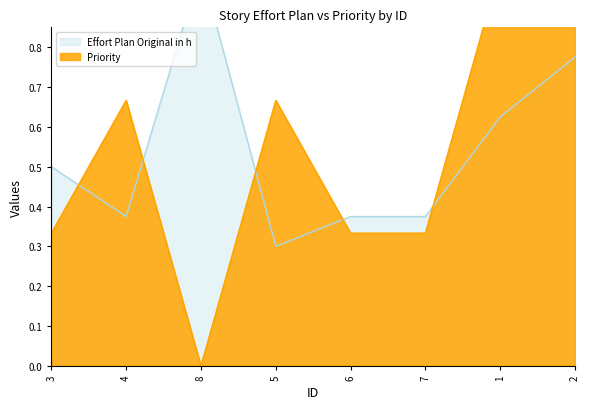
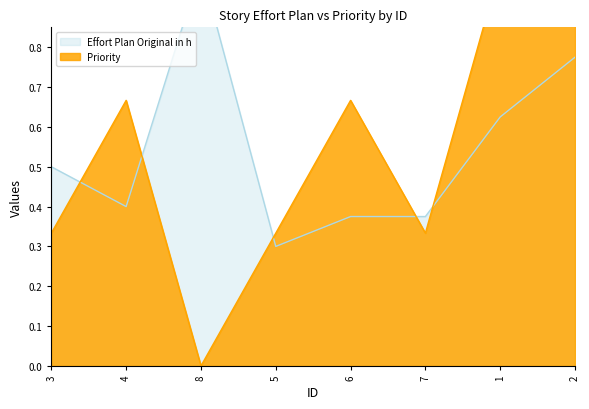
Effort Plan Original in h, 4: 0.38 -> 0.40
Priority, 5: 0.67 -> 0.33
Priority, 6: 0.33 -> 0.67
